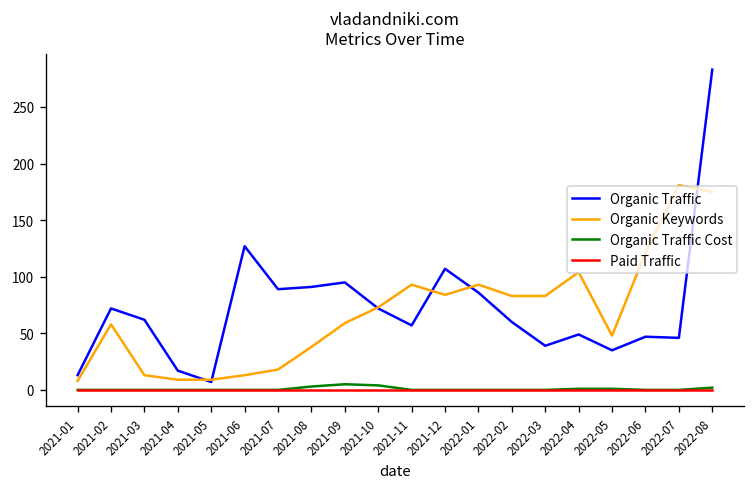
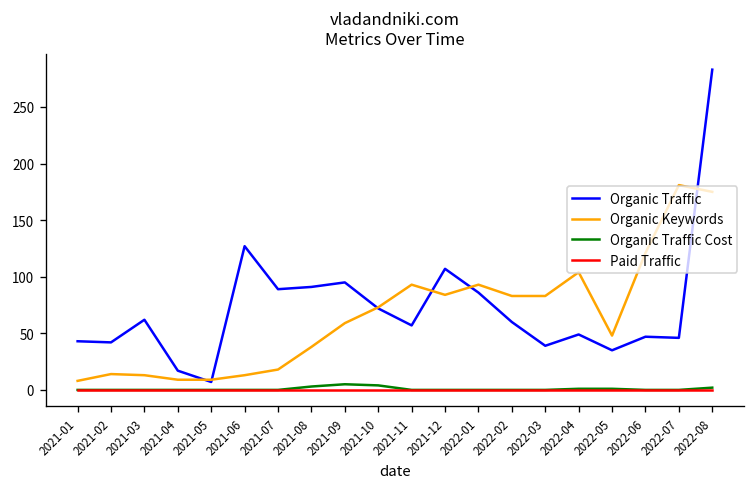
Organic Traffic, 2021-01: 10 -> 40
Organic Traffic, 2021-02: 70 -> 40
Organic Keywords, 2021-02: 60 -> 10
